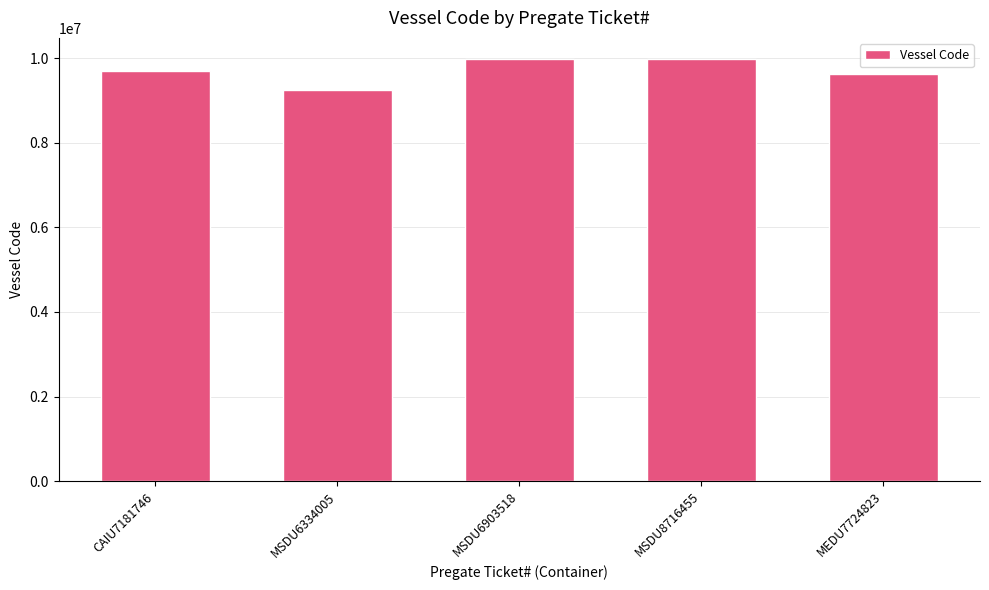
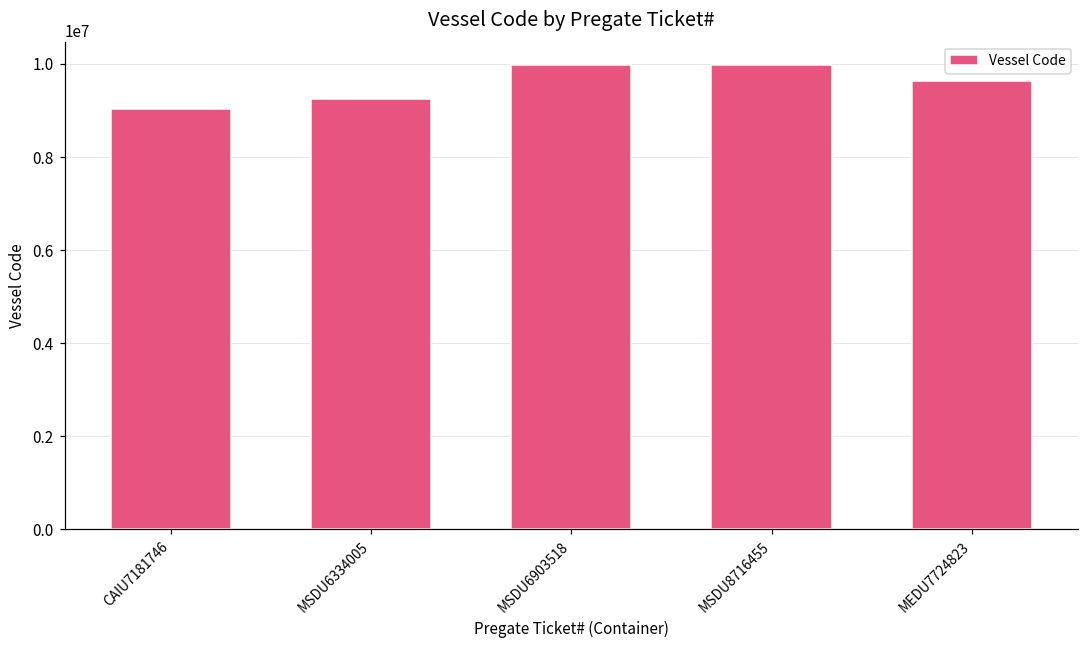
CAIU7181746: 9700000 -> 9000000
